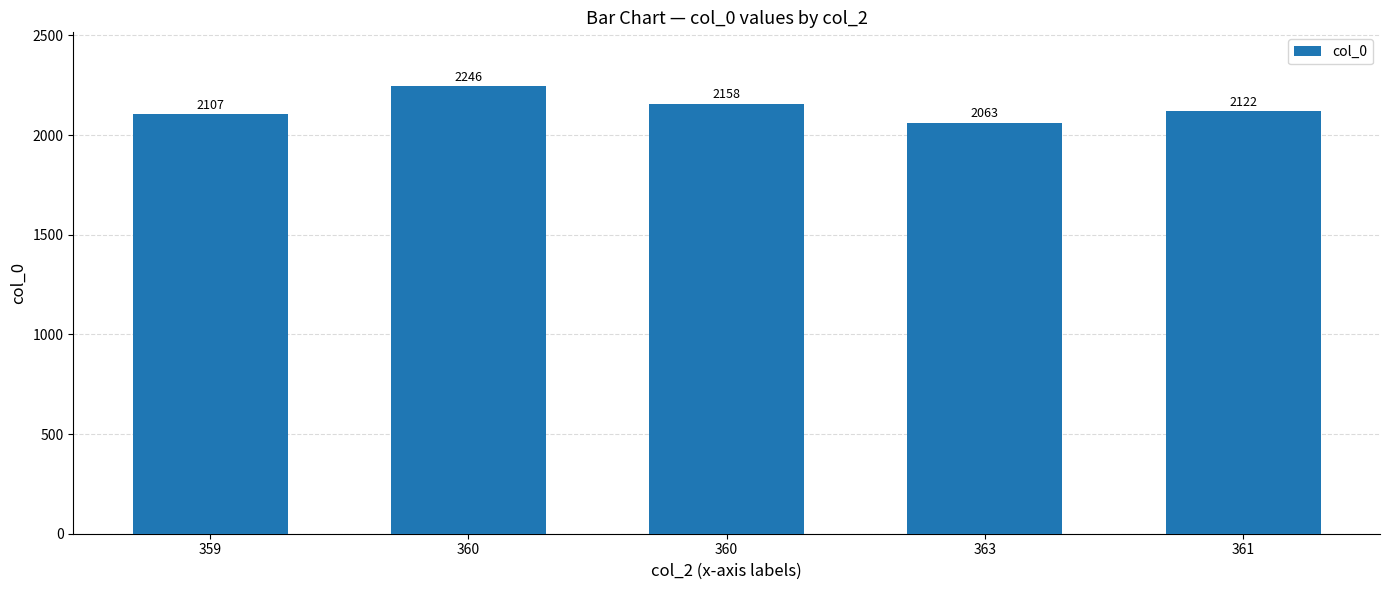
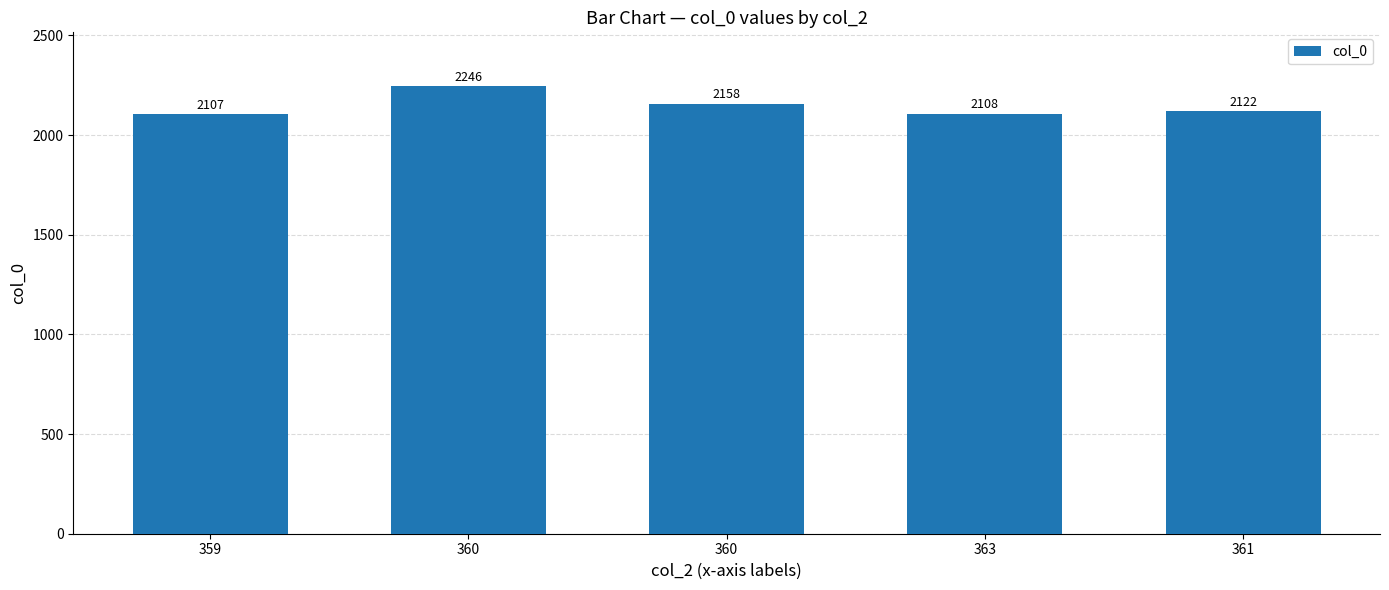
363: 2063 -> 2108
